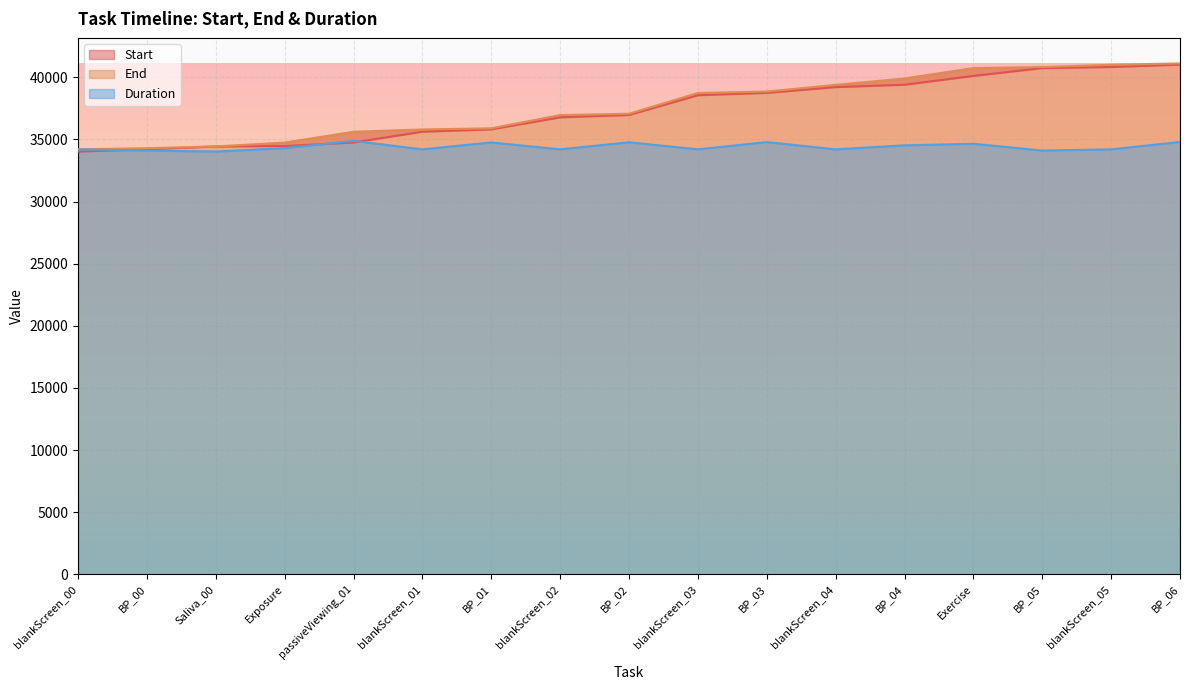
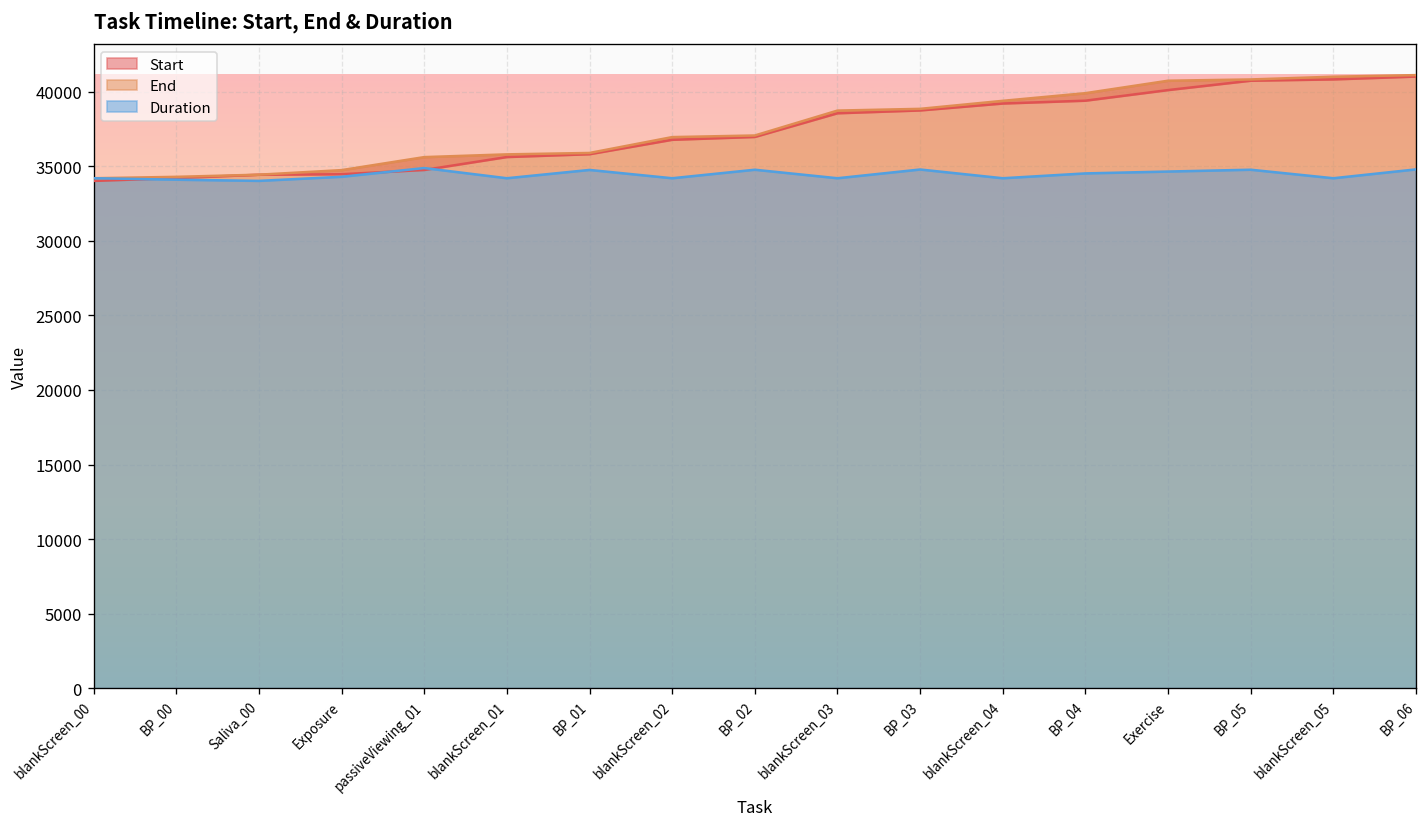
Duration, BP_05: 34100 -> 34800
